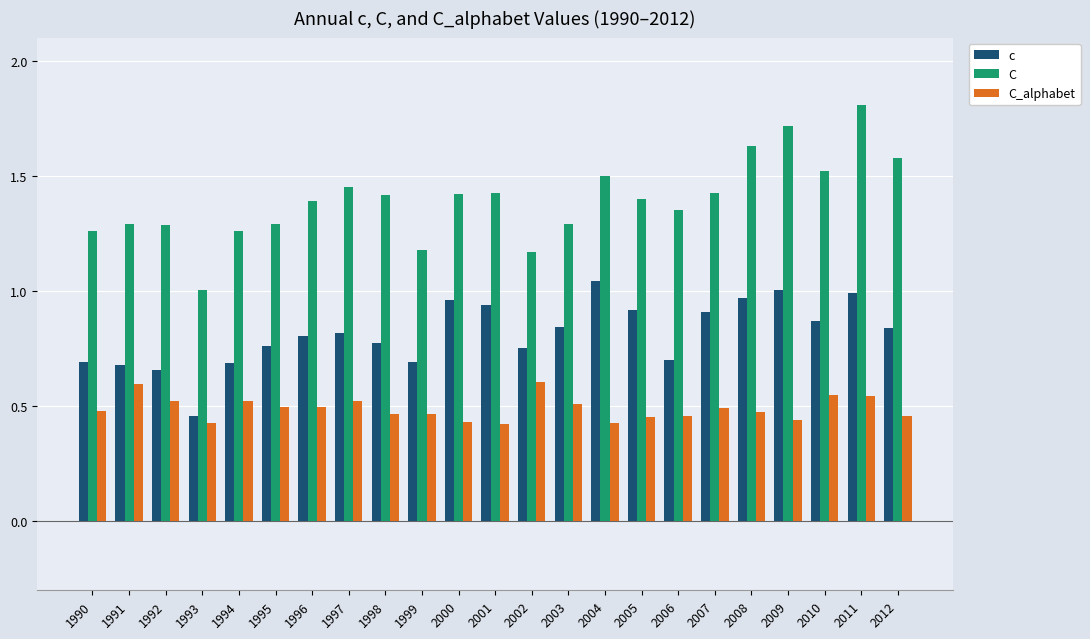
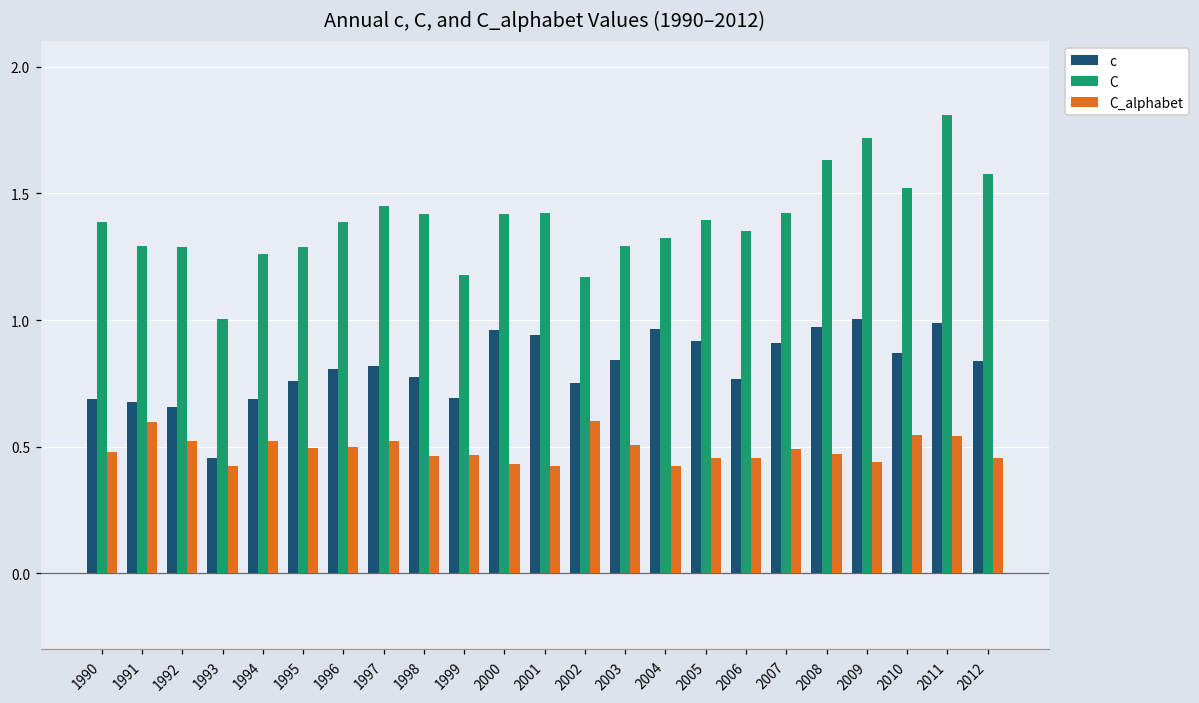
C, 1990: 1.26 -> 1.39
c, 2004: 1.04 -> 0.97
C, 2004: 1.50 -> 1.33
c, 2006: 0.70 -> 0.77
